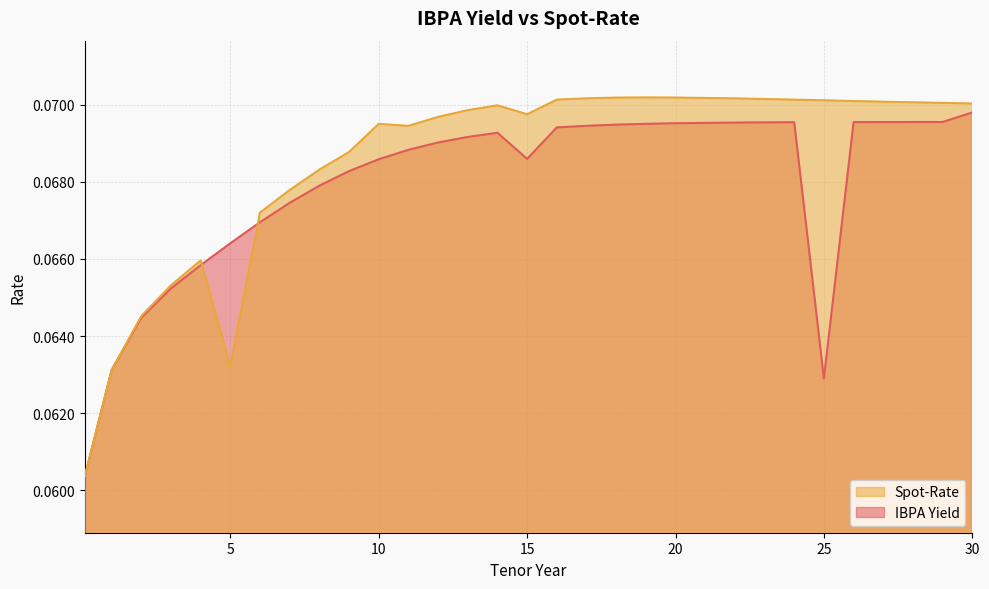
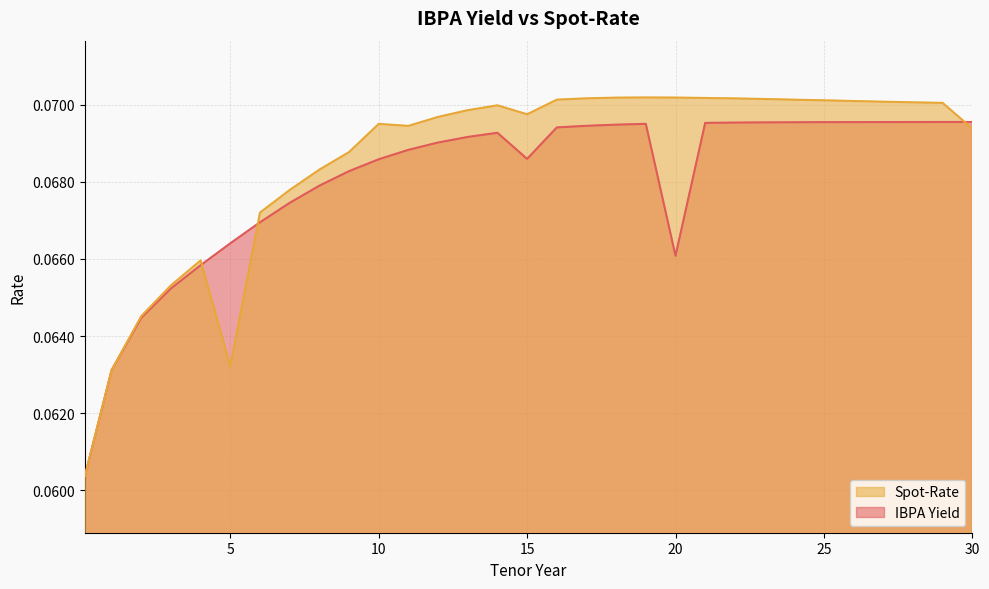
IBPA Yield, 20: 0.0695 -> 0.0661
IBPA Yield, 25: 0.0629 -> 0.0695
Spot-Rate, 30: 0.0700 -> 0.0694
IBPA Yield, 30: 0.0698 -> 0.0696
